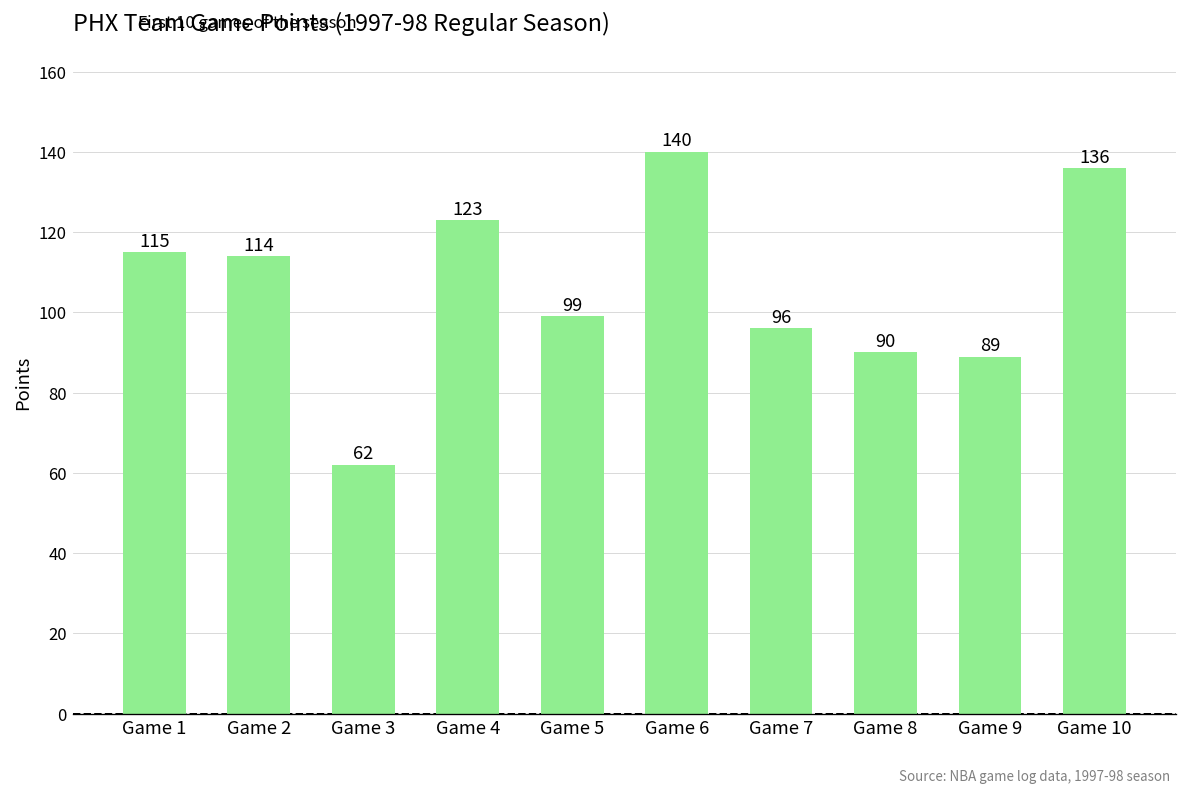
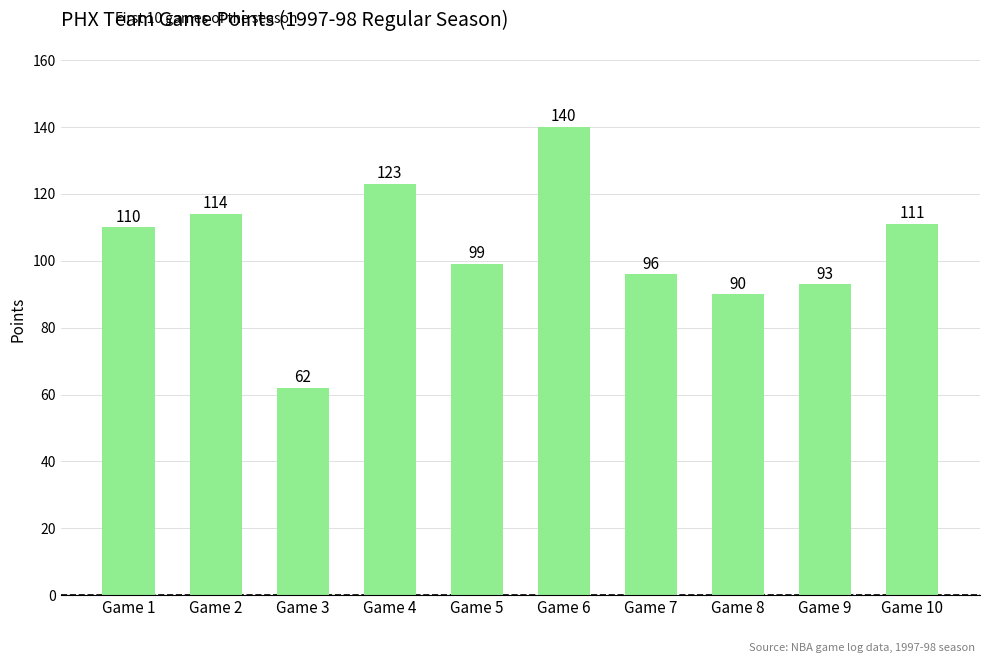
Game 1: 115 -> 110
Game 9: 89 -> 93
Game 10: 136 -> 111
